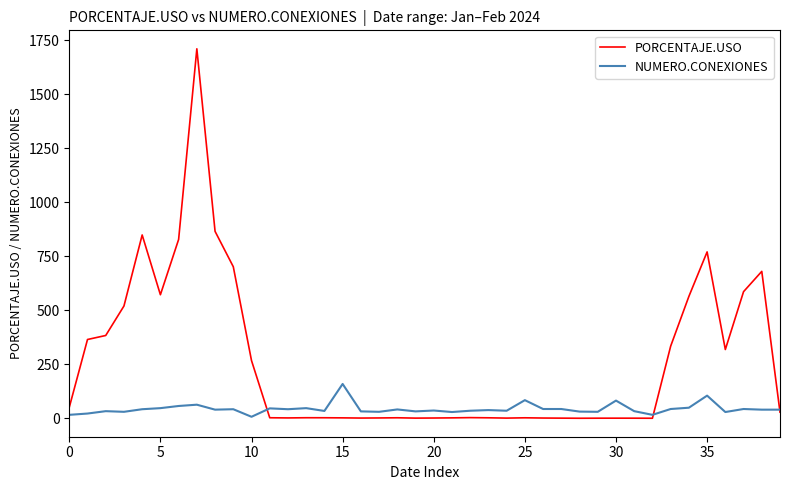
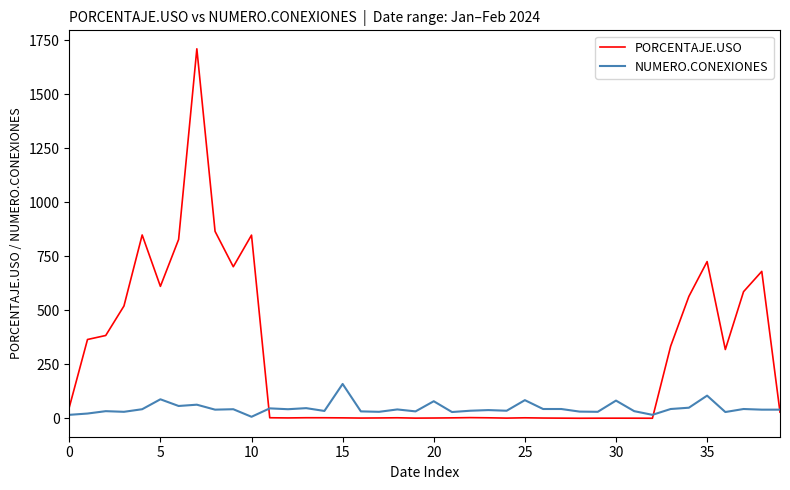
PORCENTAJE.USO, 5: 570 -> 610
NUMERO.CONEXIONES, 5: 50 -> 90
PORCENTAJE.USO, 10: 270 -> 850
NUMERO.CONEXIONES, 20: 40 -> 80
PORCENTAJE.USO, 35: 770 -> 730
